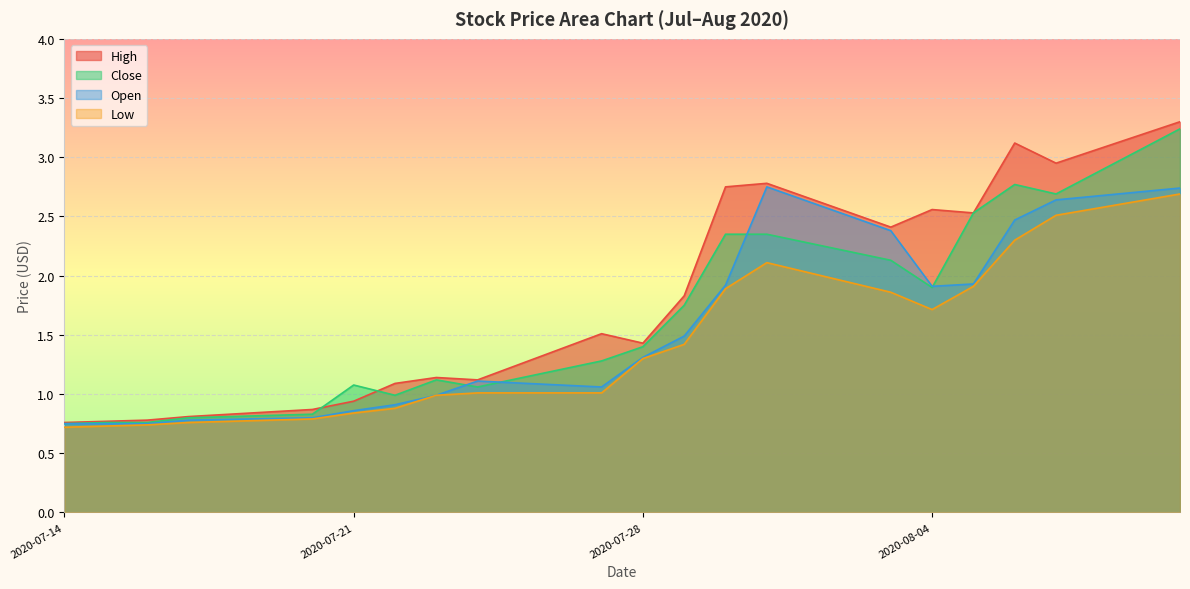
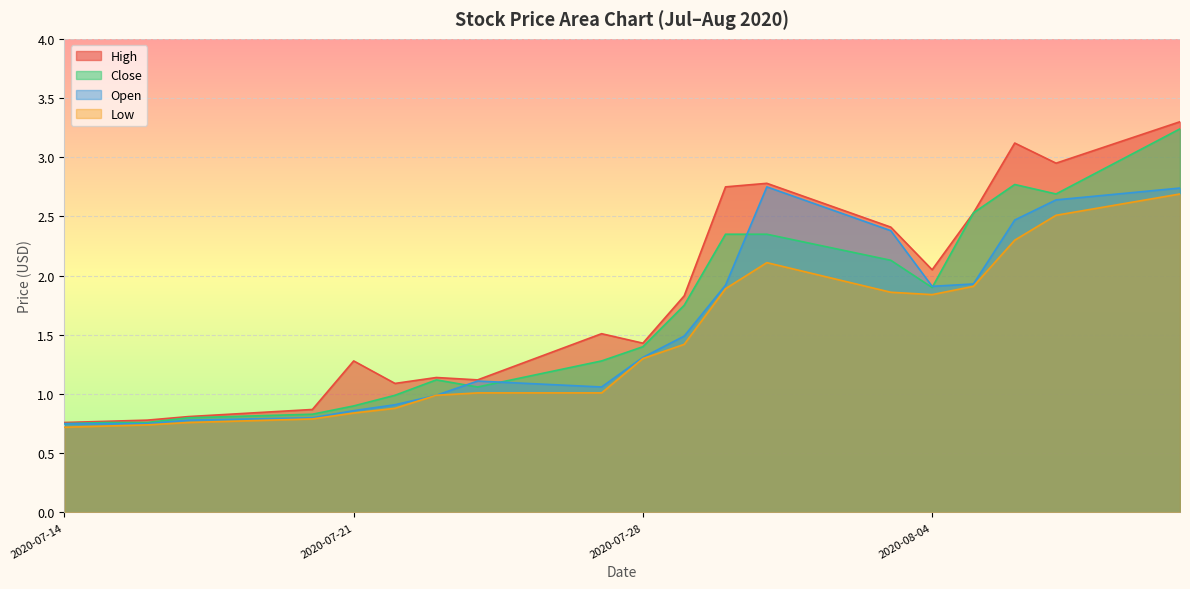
High, 2020-07-21: 0.94 -> 1.28
Close, 2020-07-21: 1.08 -> 0.90
High, 2020-08-04: 2.56 -> 2.05
Low, 2020-08-04: 1.71 -> 1.84
